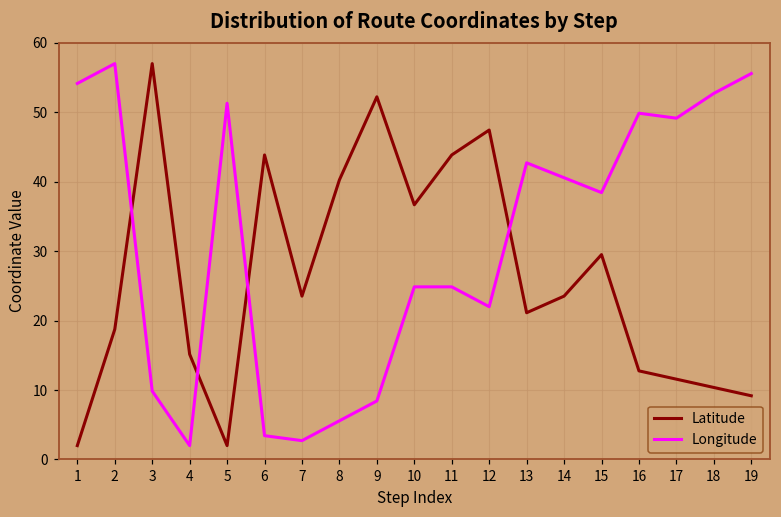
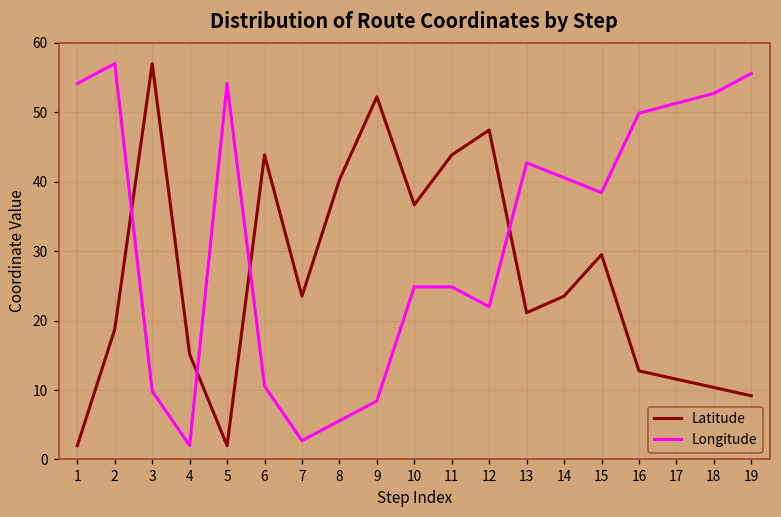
Longitude, 5: 51 -> 54
Longitude, 6: 3 -> 11
Longitude, 17: 49 -> 51
